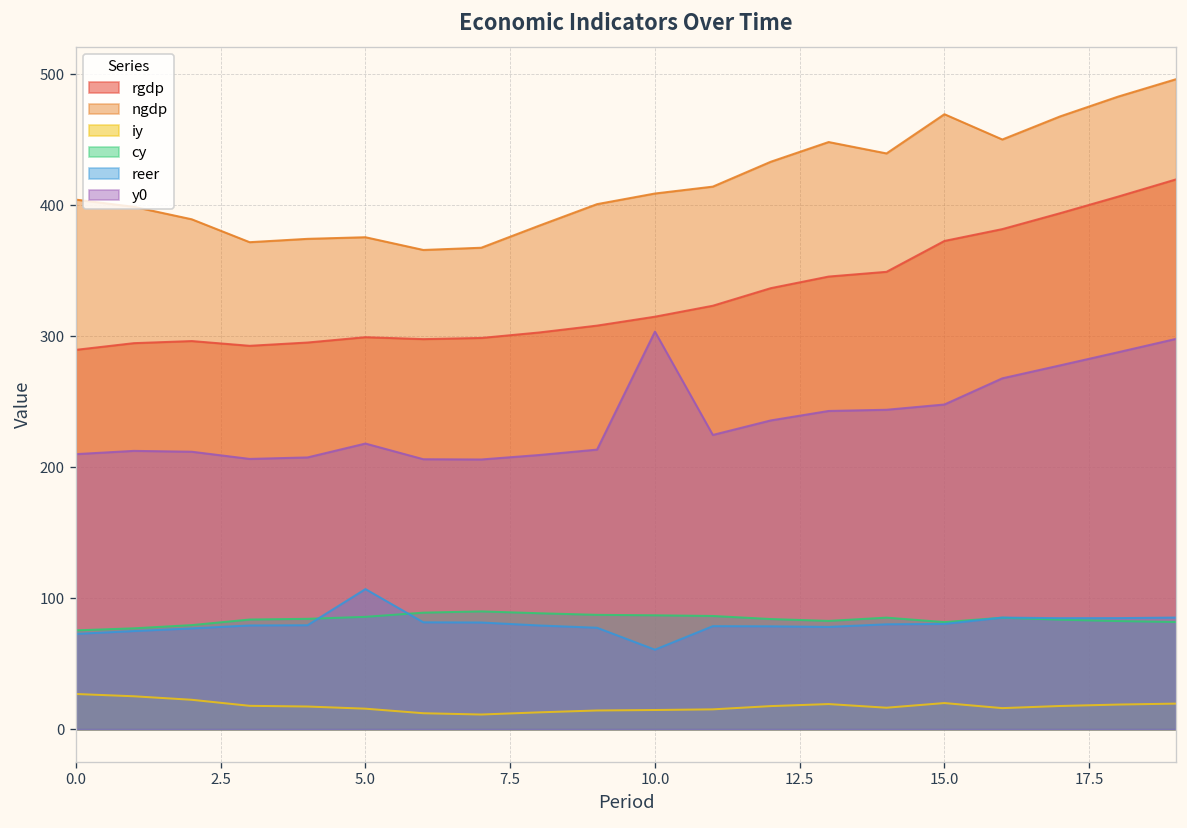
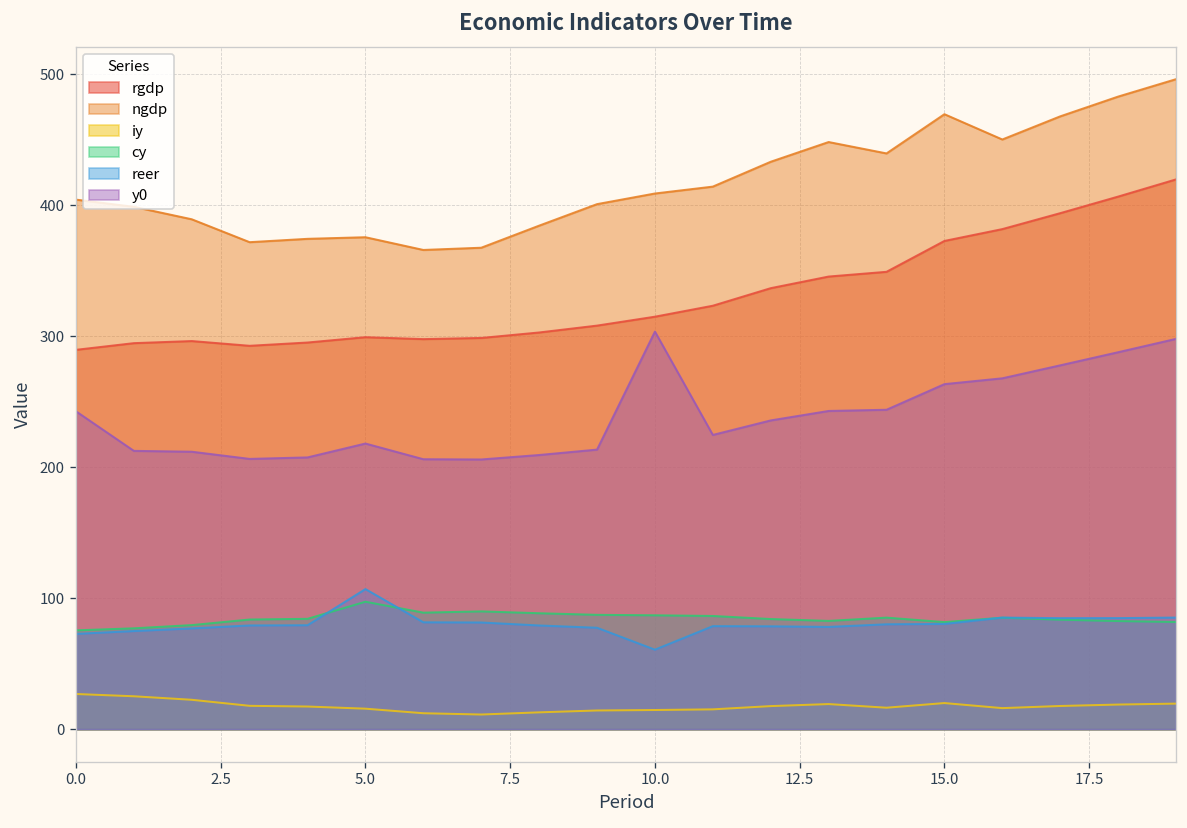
y0, 0.0: 210 -> 243
cy, 5.0: 86 -> 97
y0, 15.0: 248 -> 263
